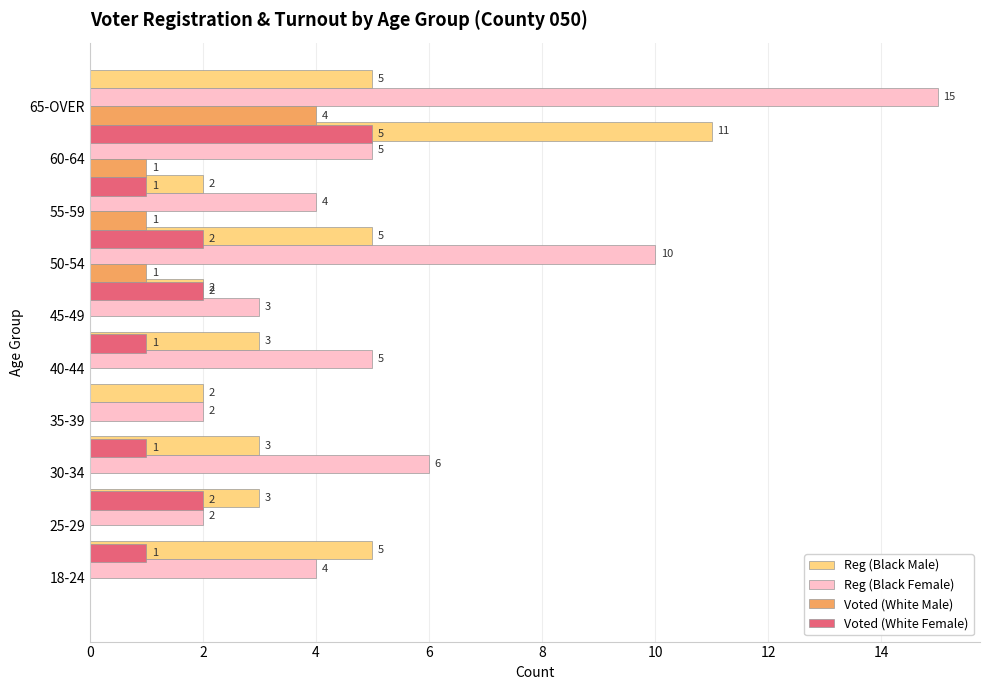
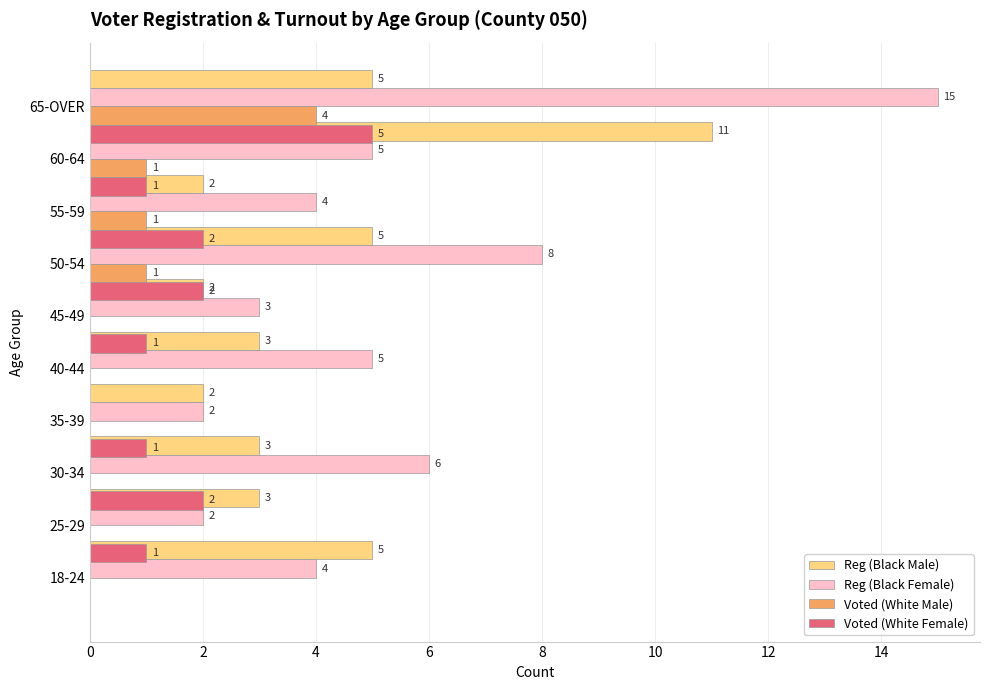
Reg (Black Female), 50-54: 10 -> 8
